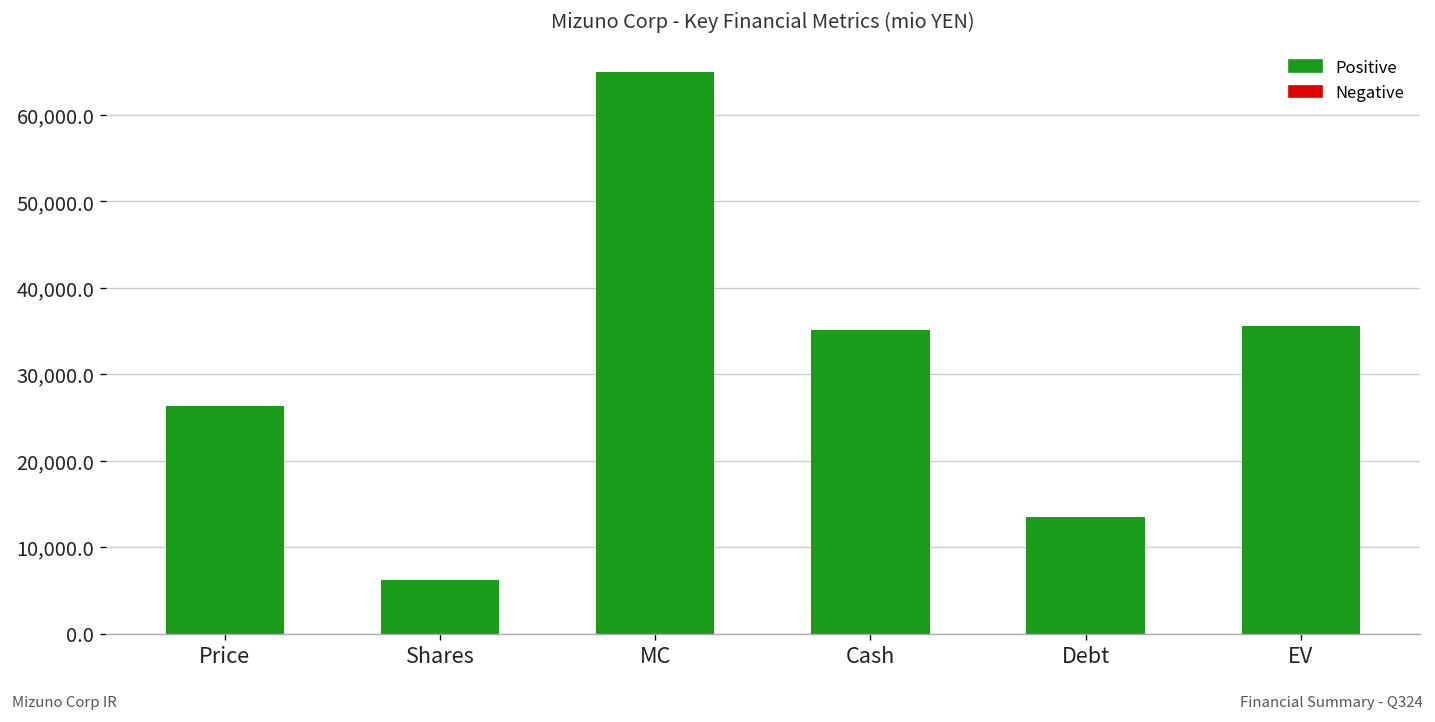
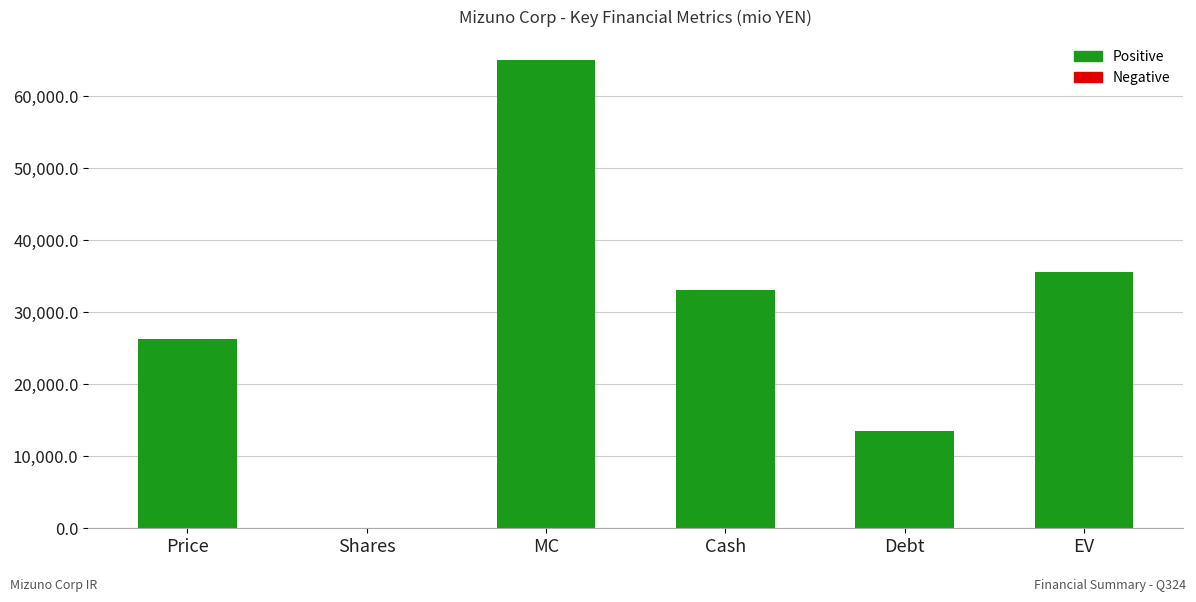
Shares: 6,000 -> 0
Cash: 35,000 -> 33,000
